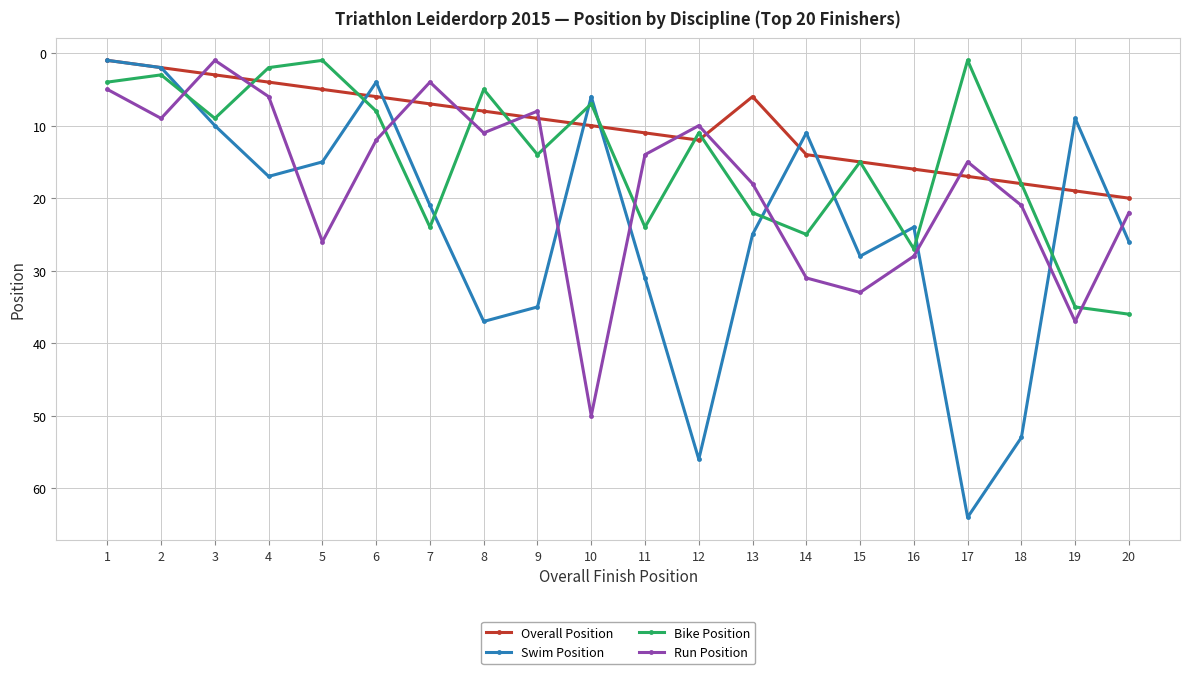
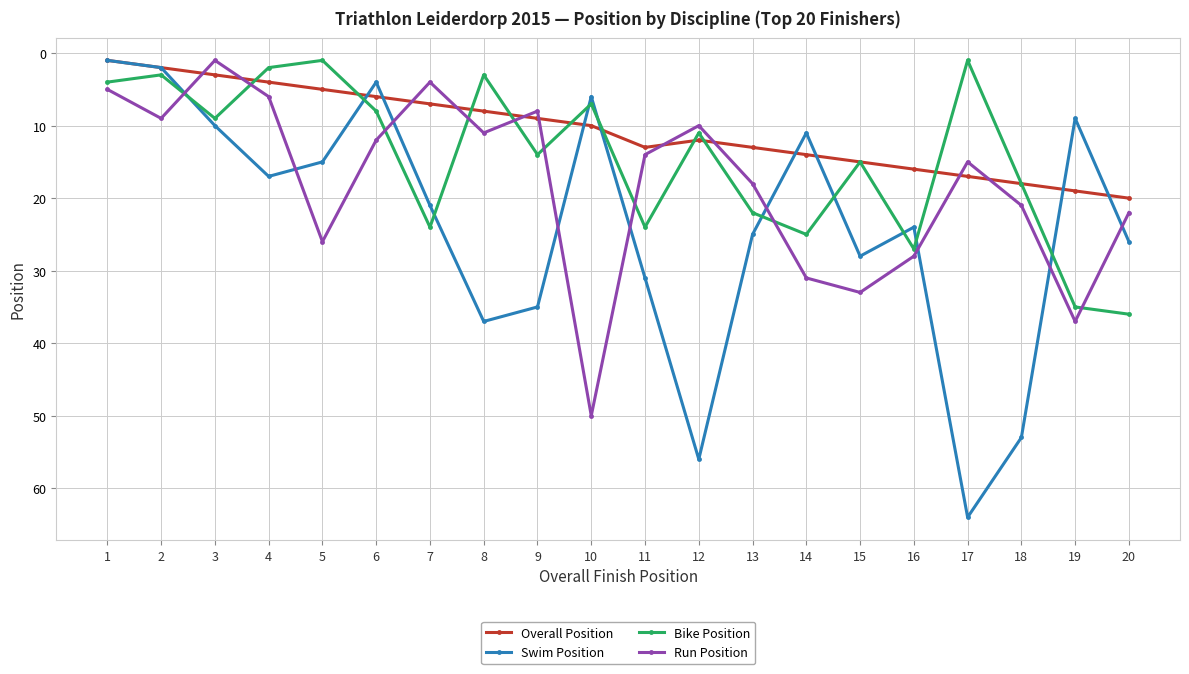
Bike Position, 8: 5 -> 3
Overall Position, 11: 11 -> 13
Overall Position, 13: 6 -> 13
